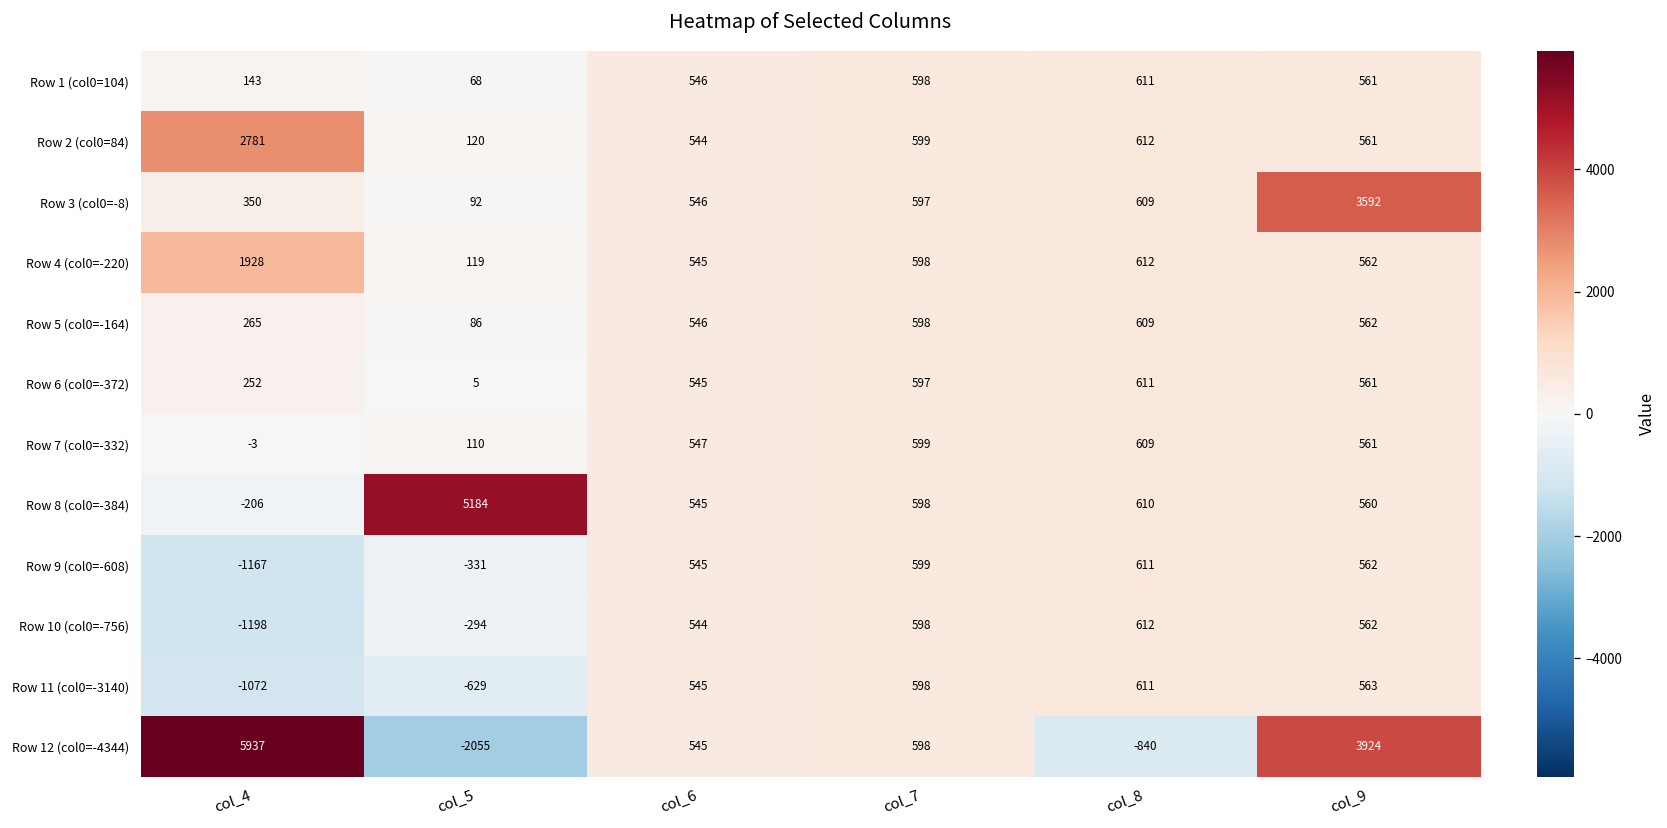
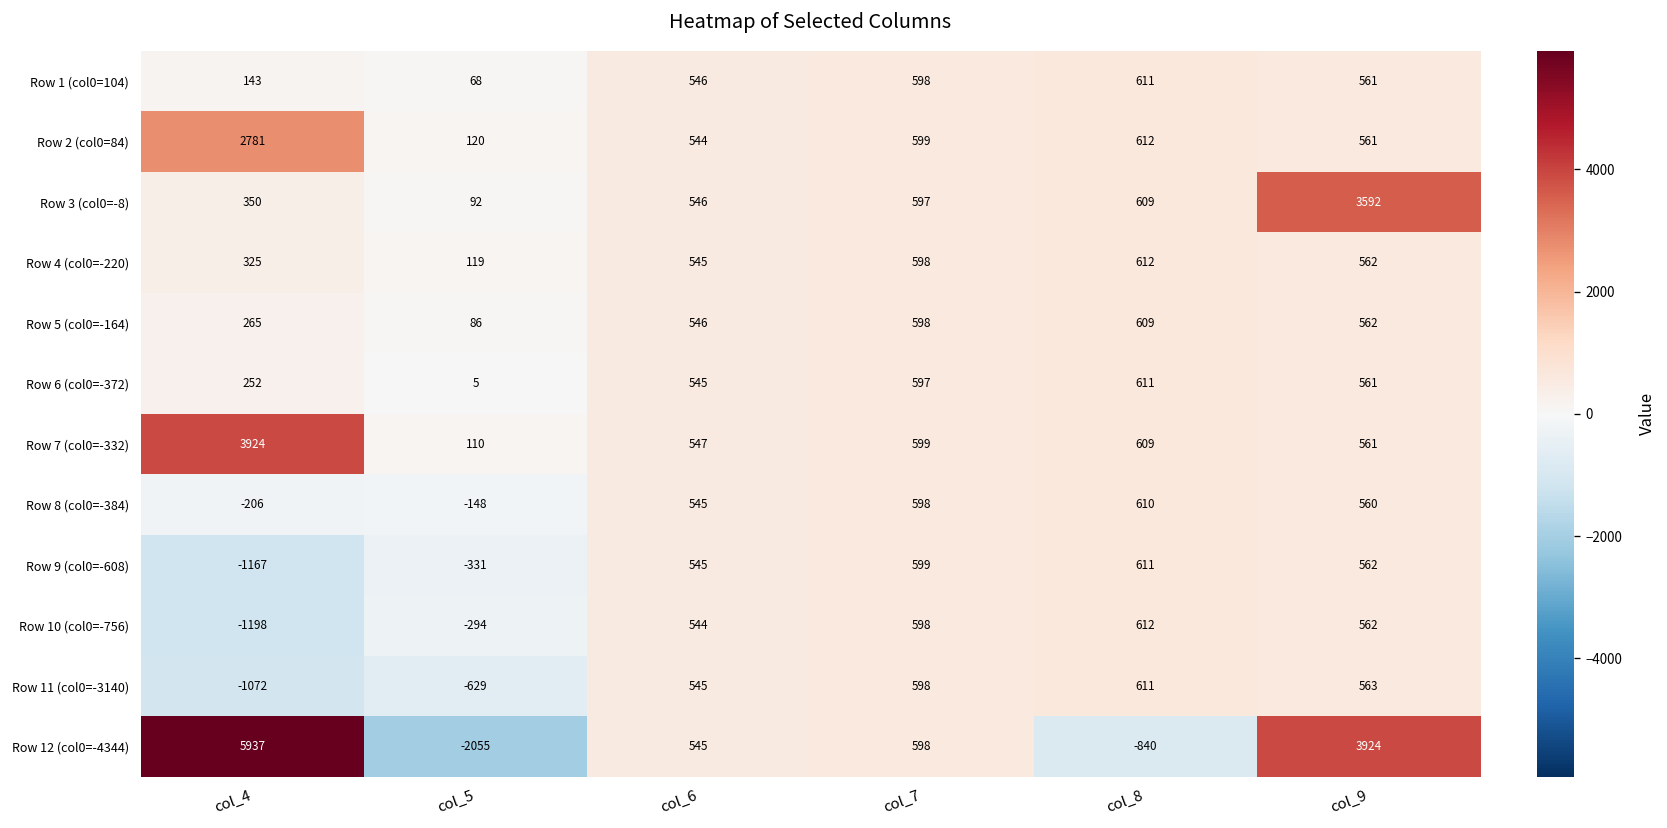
Row 4 (col0=-220), col_4: 1928 -> 325
Row 7 (col0=-332), col_4: -3 -> 3924
Row 8 (col0=-384), col_5: 5184 -> -148
